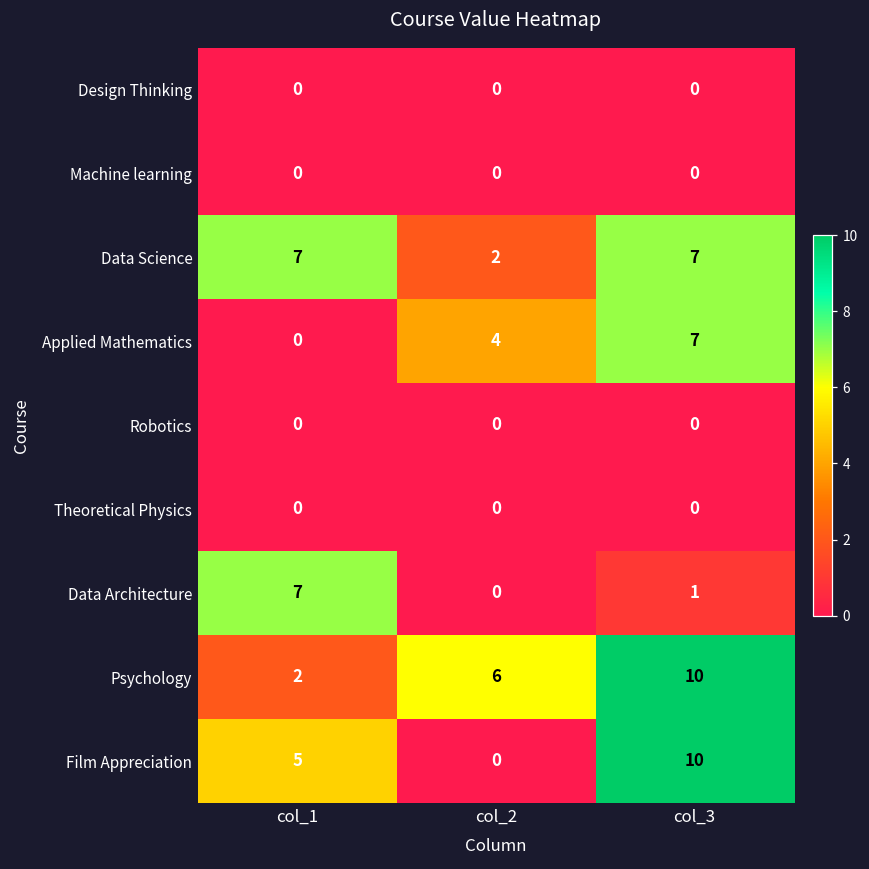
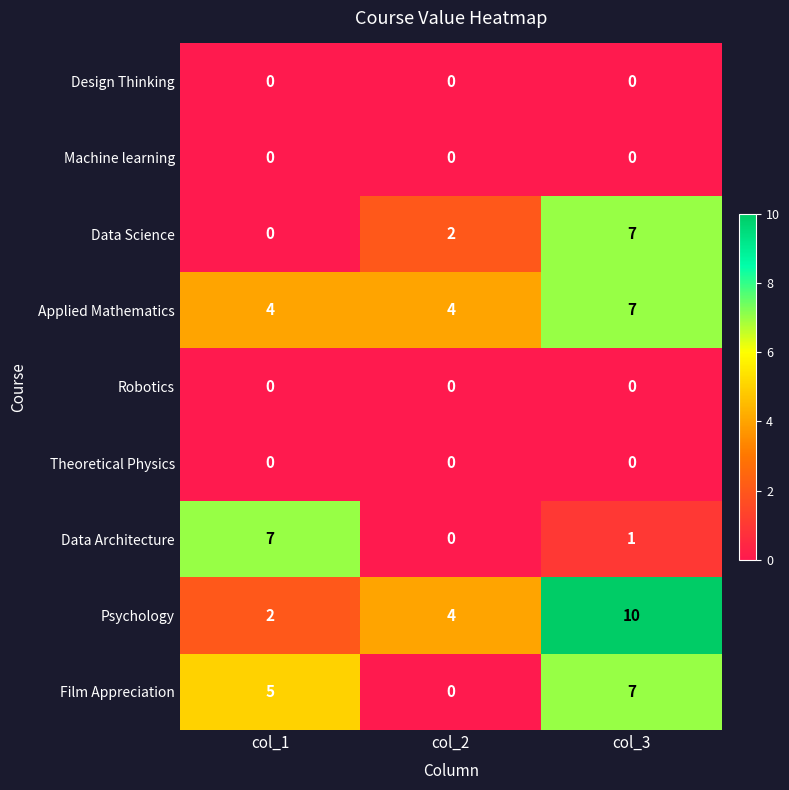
Data Science, col_1: 7 -> 0
Applied Mathematics, col_1: 0 -> 4
Psychology, col_2: 6 -> 4
Film Appreciation, col_3: 10 -> 7
